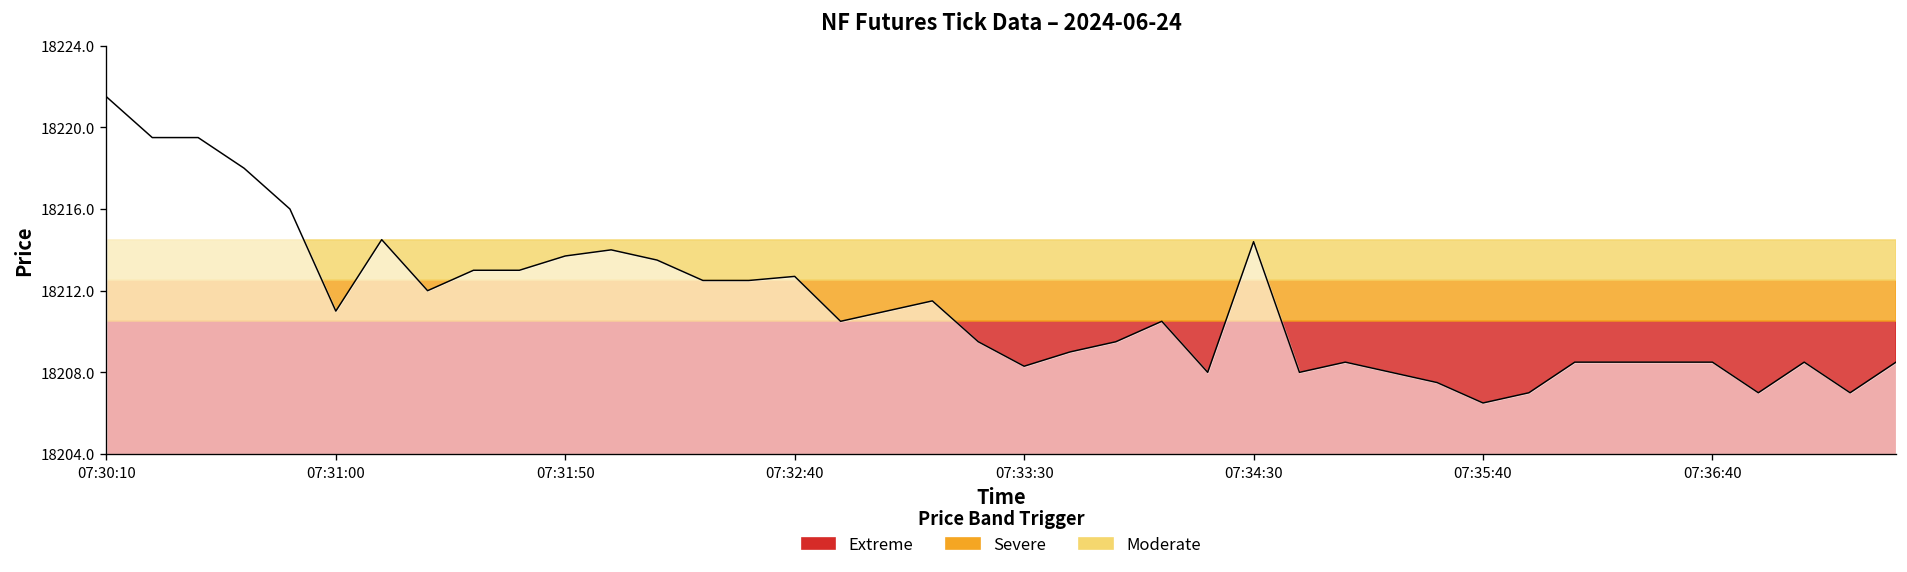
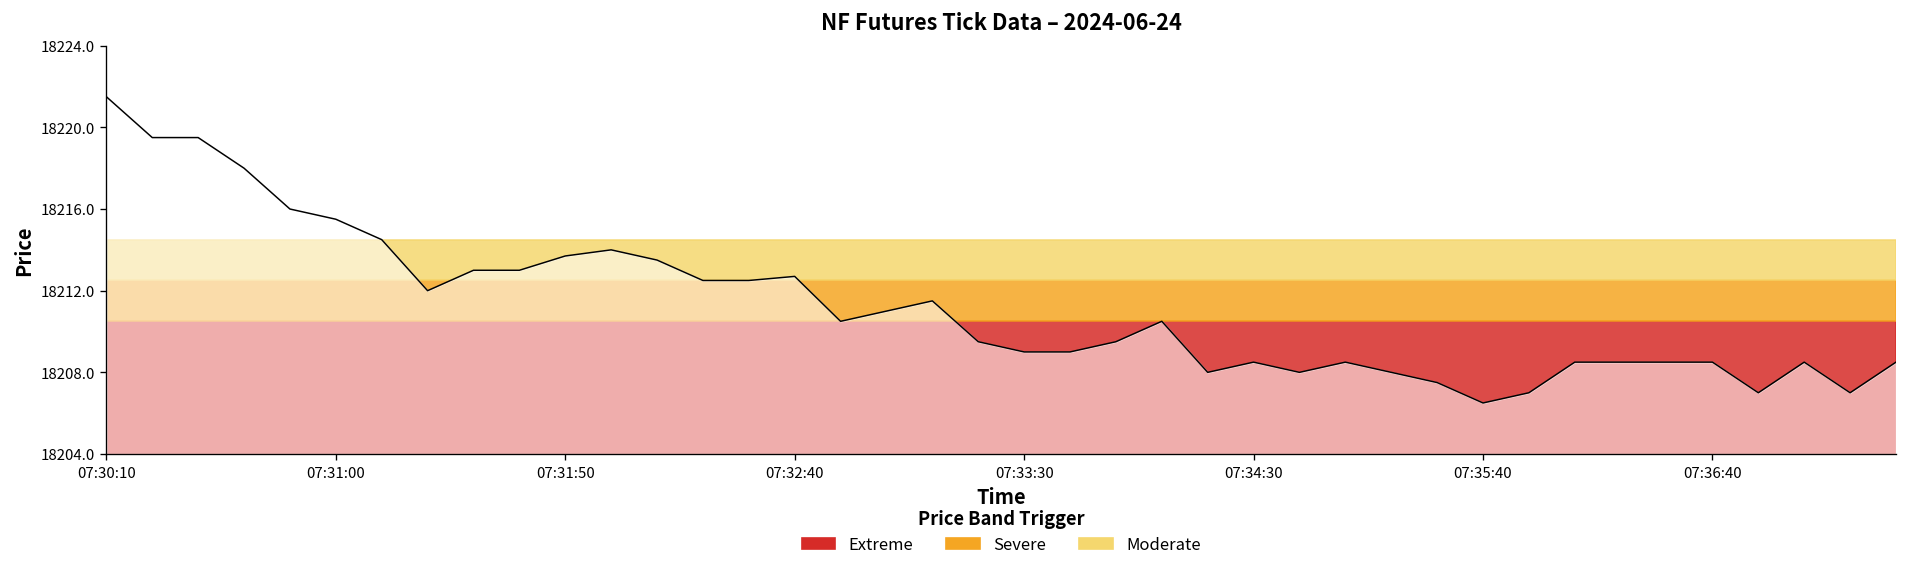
07:31:00: 18211.0 -> 18215.5
07:33:30: 18208.3 -> 18209.0
07:34:30: 18214.4 -> 18208.5
